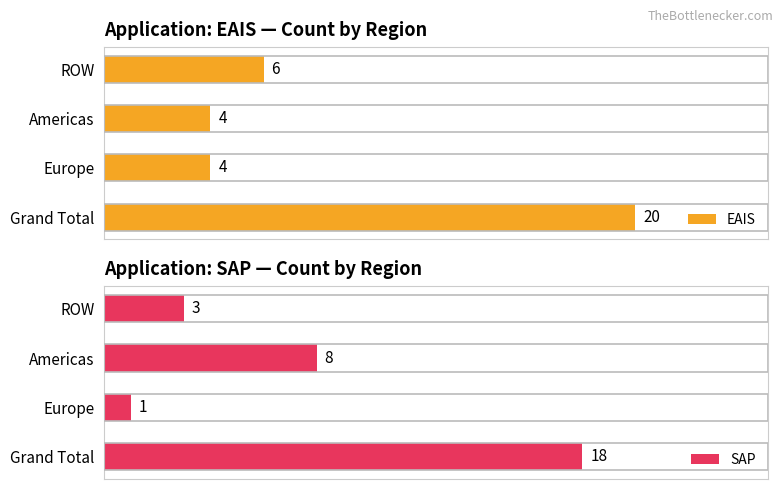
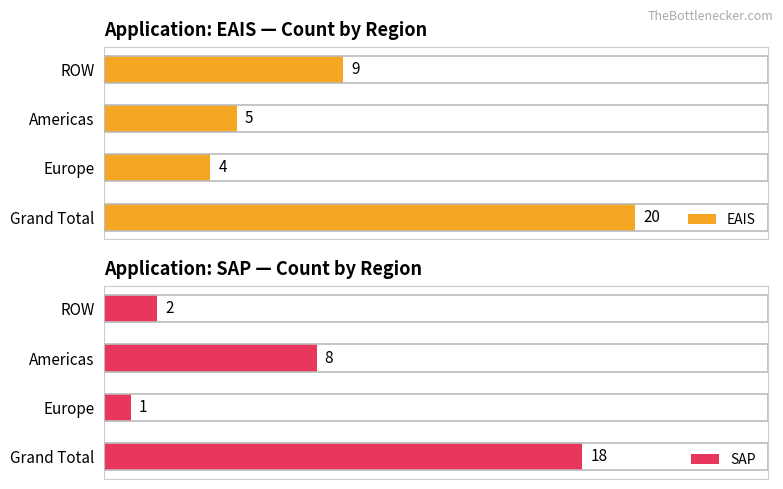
Application: EAIS — Count by Region, ROW: 6 -> 9
Application: EAIS — Count by Region, Americas: 4 -> 5
Application: SAP — Count by Region, ROW: 3 -> 2
